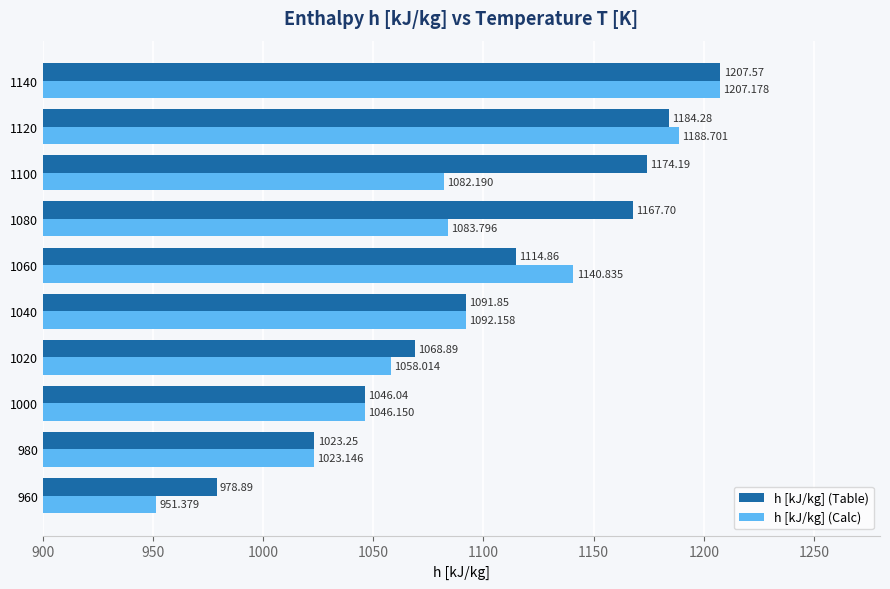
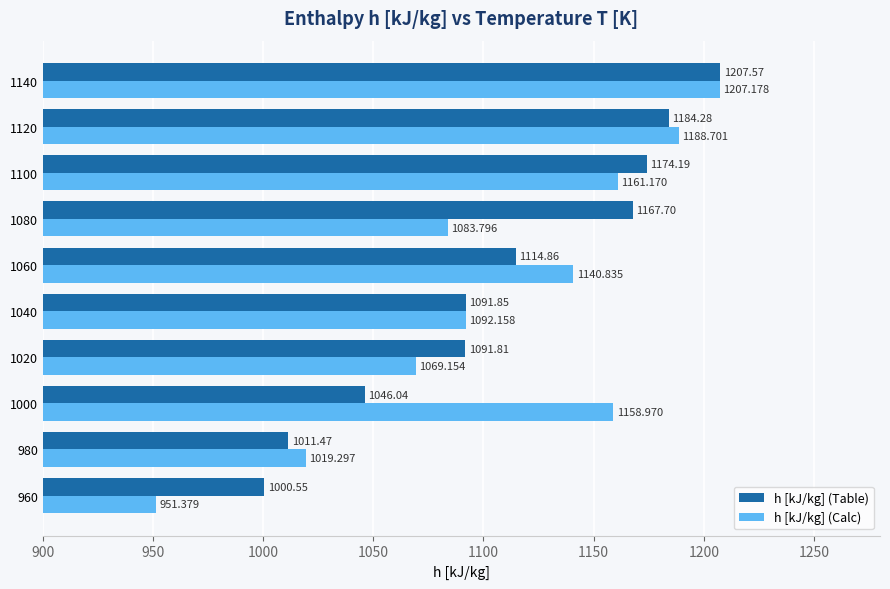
h [kJ/kg] (Calc), 1100: 1082.190 -> 1161.170
h [kJ/kg] (Table), 1020: 1068.89 -> 1091.81
h [kJ/kg] (Calc), 1020: 1058.014 -> 1069.154
h [kJ/kg] (Calc), 1000: 1046.150 -> 1158.970
h [kJ/kg] (Table), 980: 1023.25 -> 1011.47
h [kJ/kg] (Calc), 980: 1023.146 -> 1019.297
h [kJ/kg] (Table), 960: 978.89 -> 1000.55
